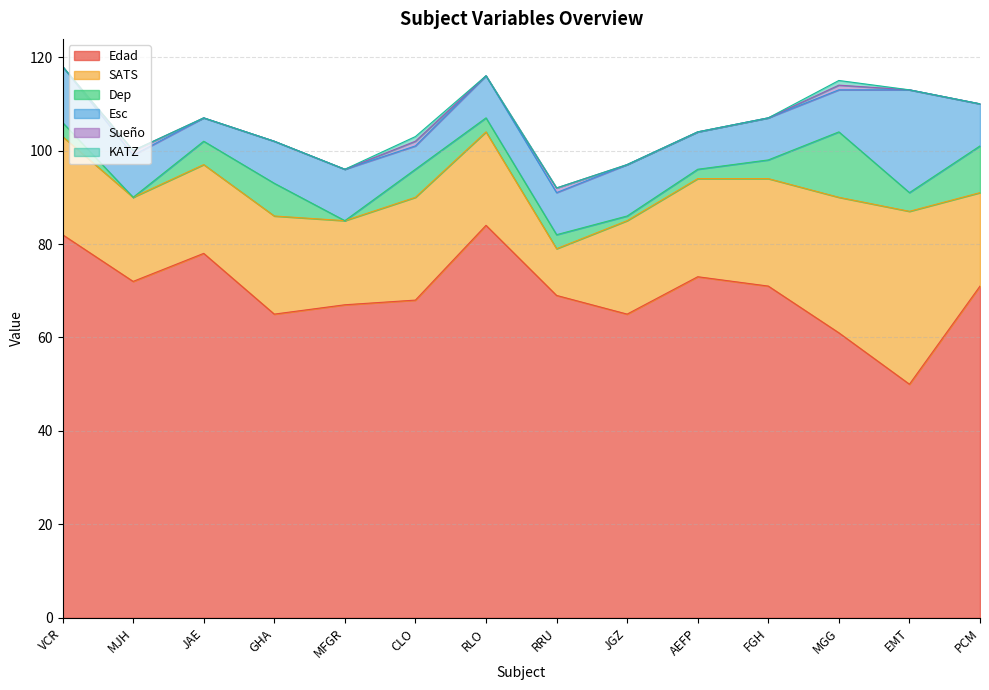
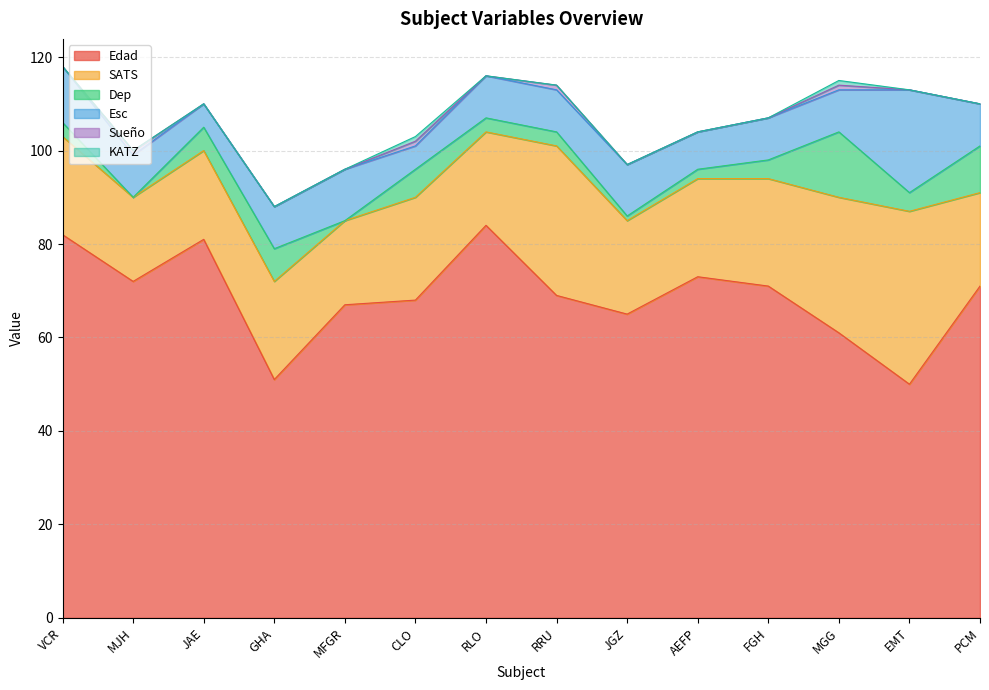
Edad, JAE: 78 -> 81
Edad, GHA: 65 -> 51
SATS, RRU: 10 -> 32
